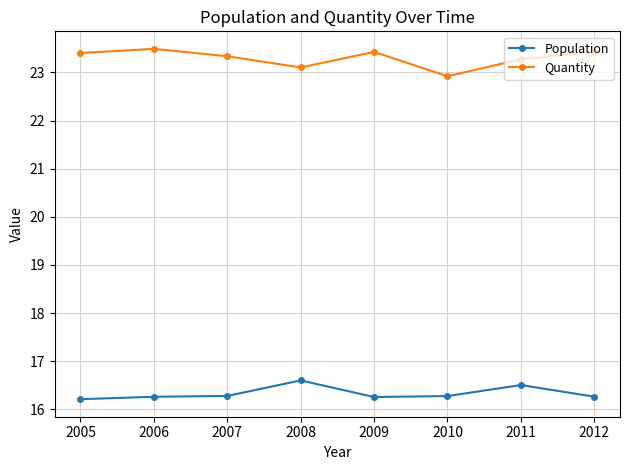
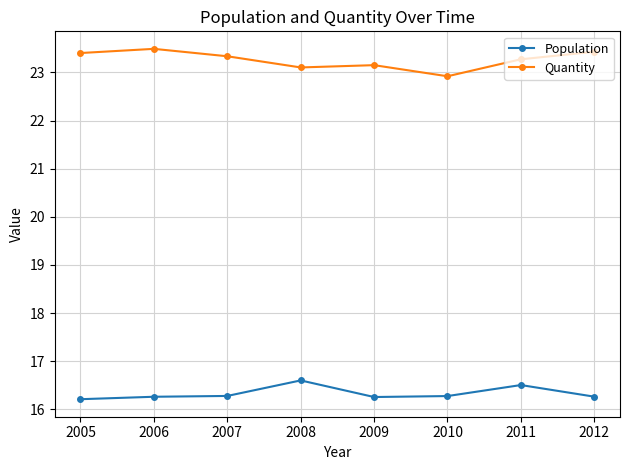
Quantity, 2009: 23.4 -> 23.2
